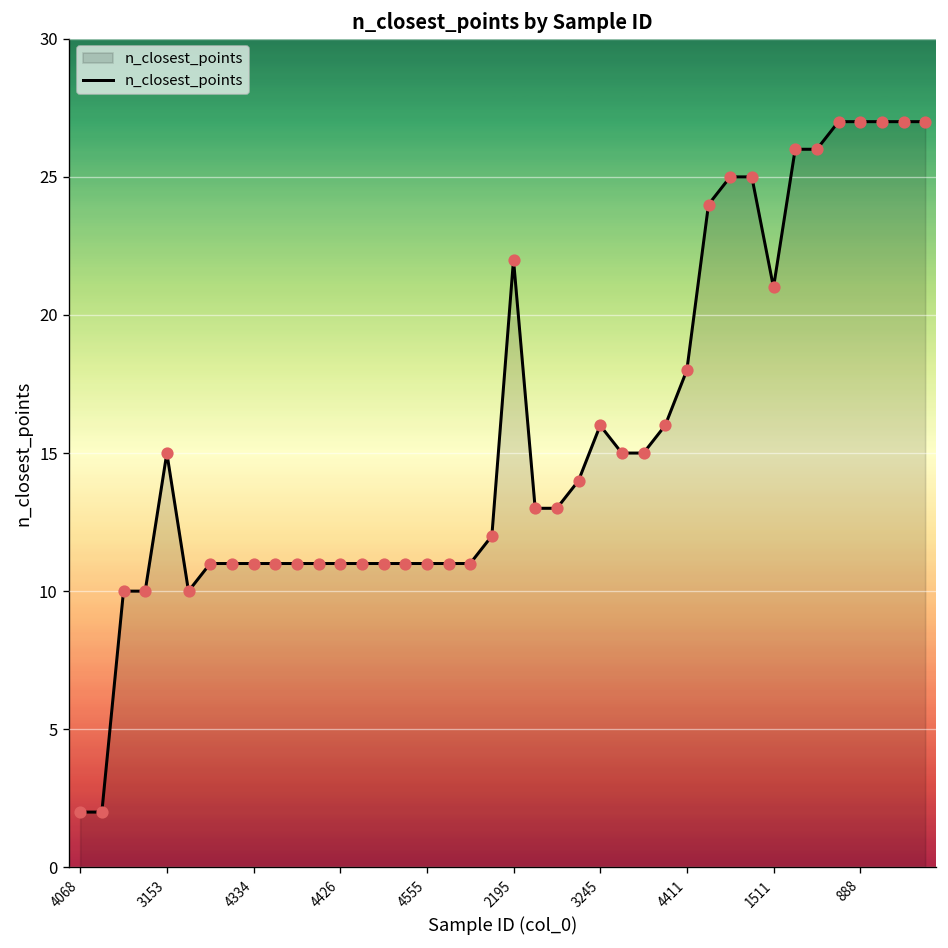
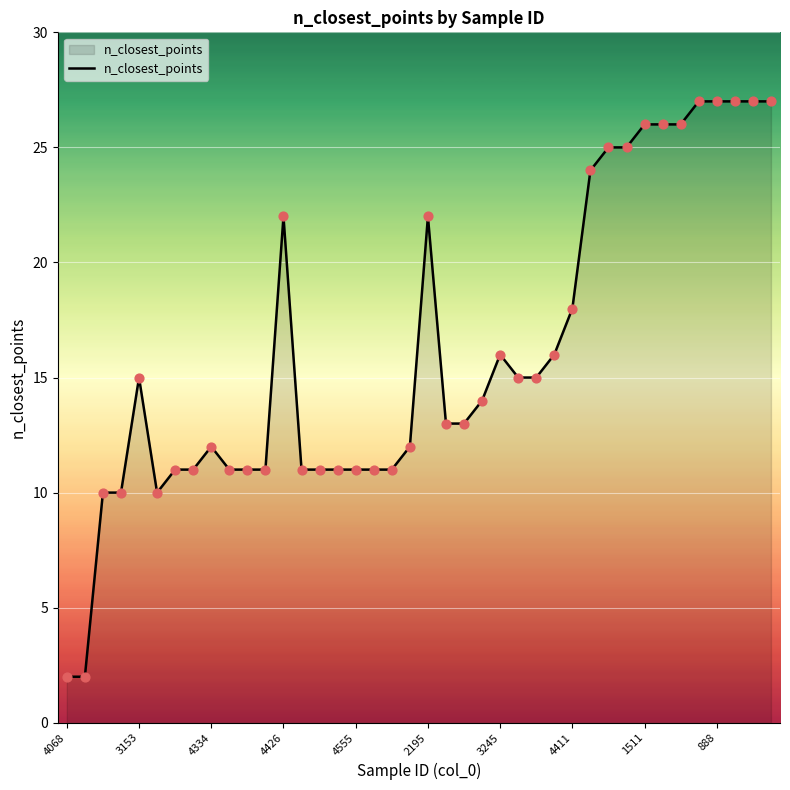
4334: 11 -> 12
4426: 11 -> 22
1511: 21 -> 26
